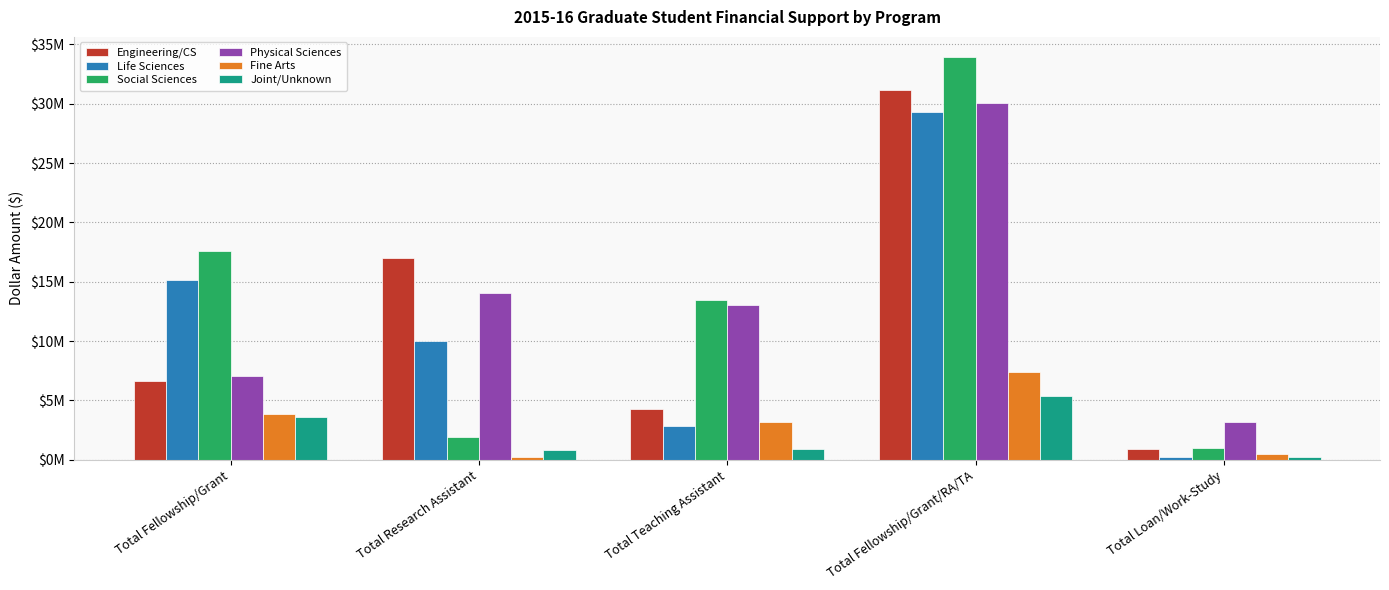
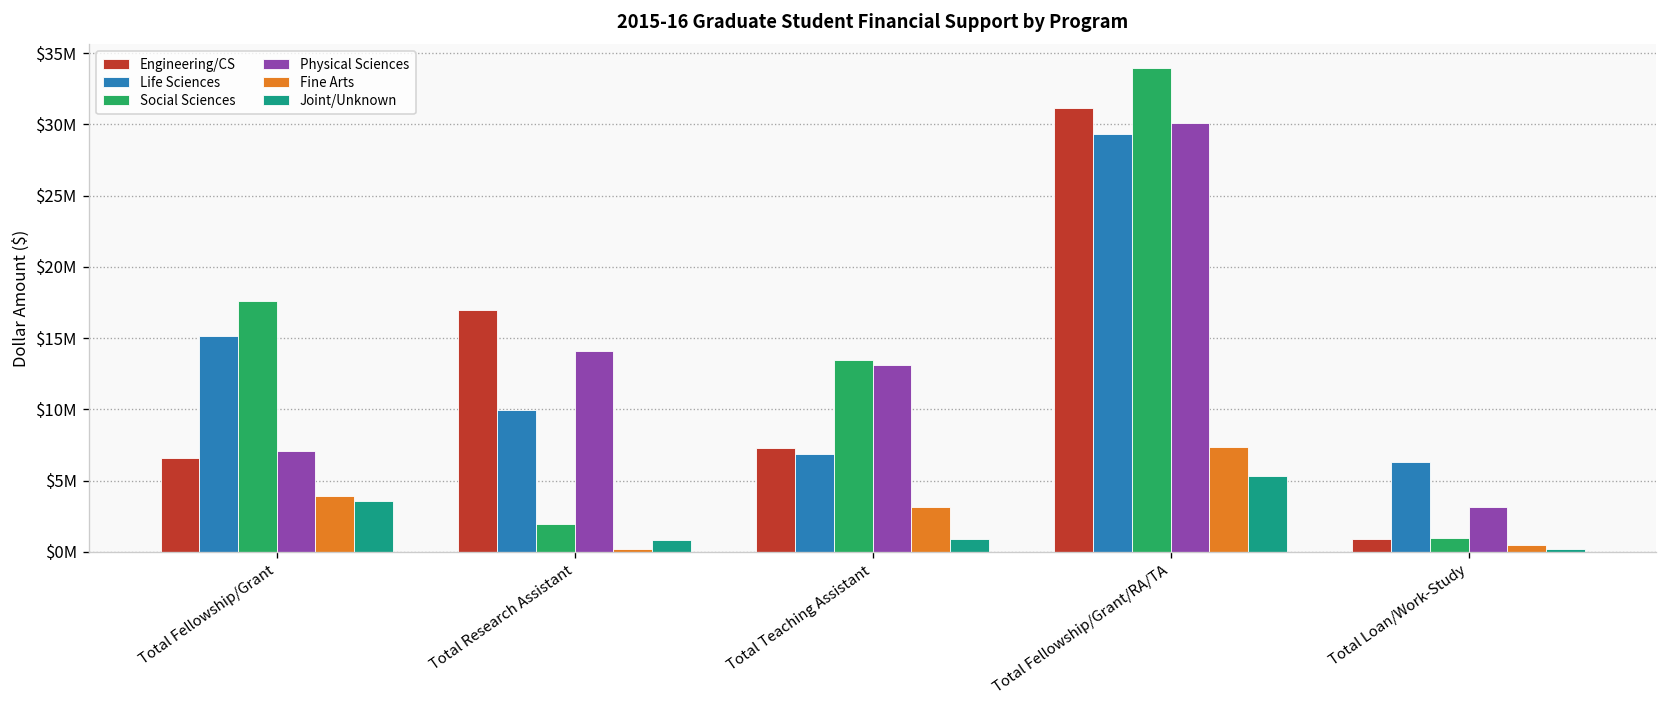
Engineering/CS, Total Teaching Assistant: $4300000 -> $7300000
Life Sciences, Total Teaching Assistant: $2900000 -> $6900000
Life Sciences, Total Loan/Work-Study: $200000 -> $6300000
